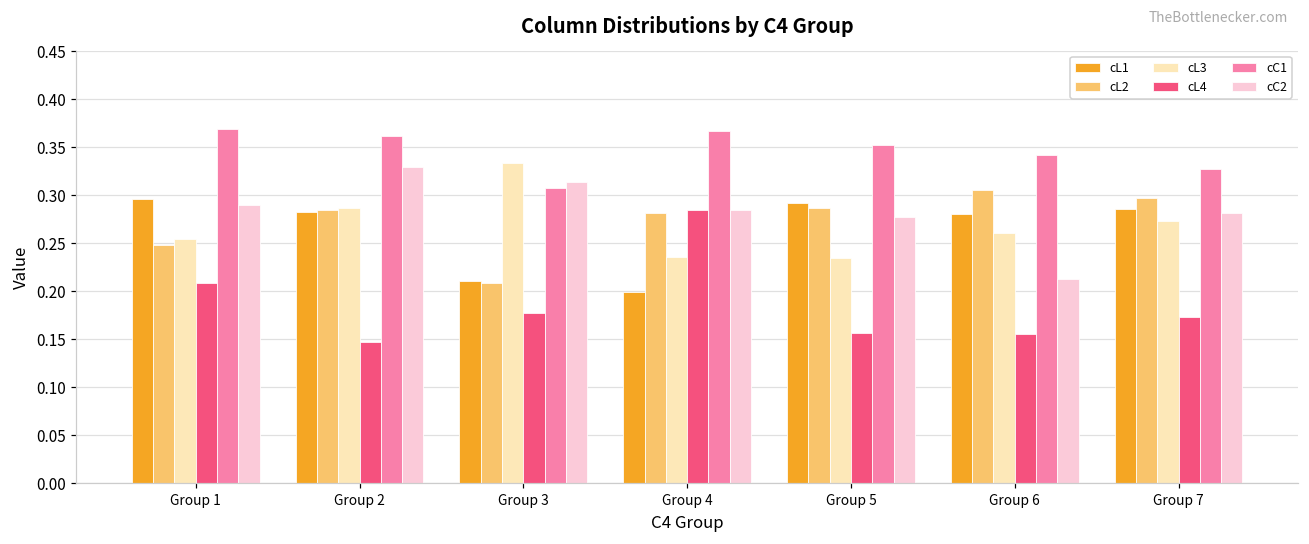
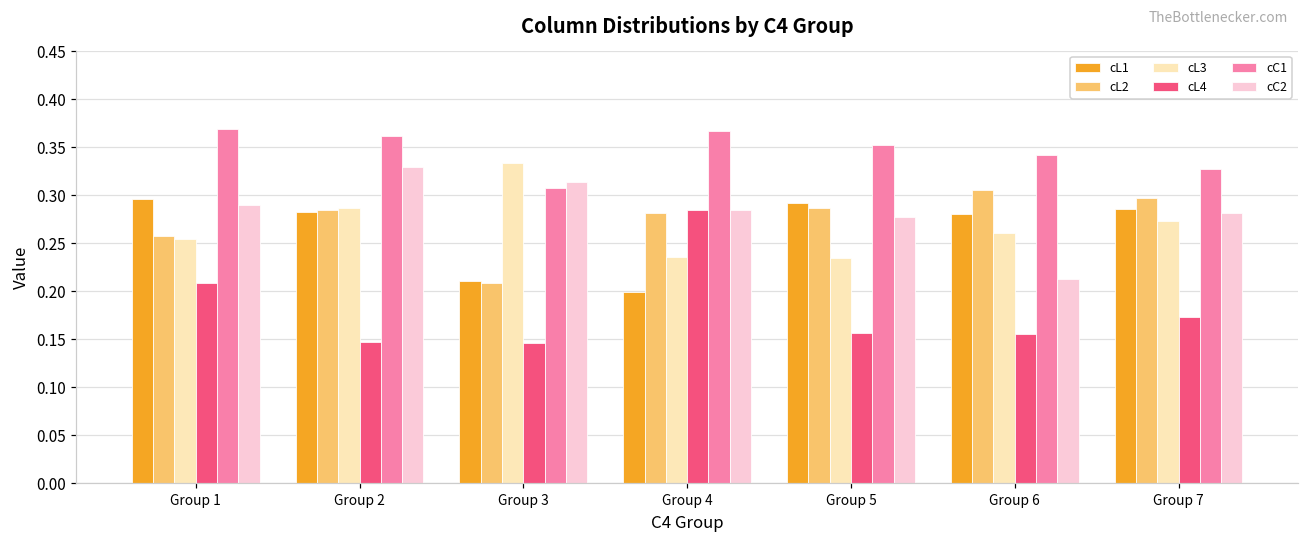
cL2, Group 1: 0.25 -> 0.26
cL4, Group 3: 0.18 -> 0.15
